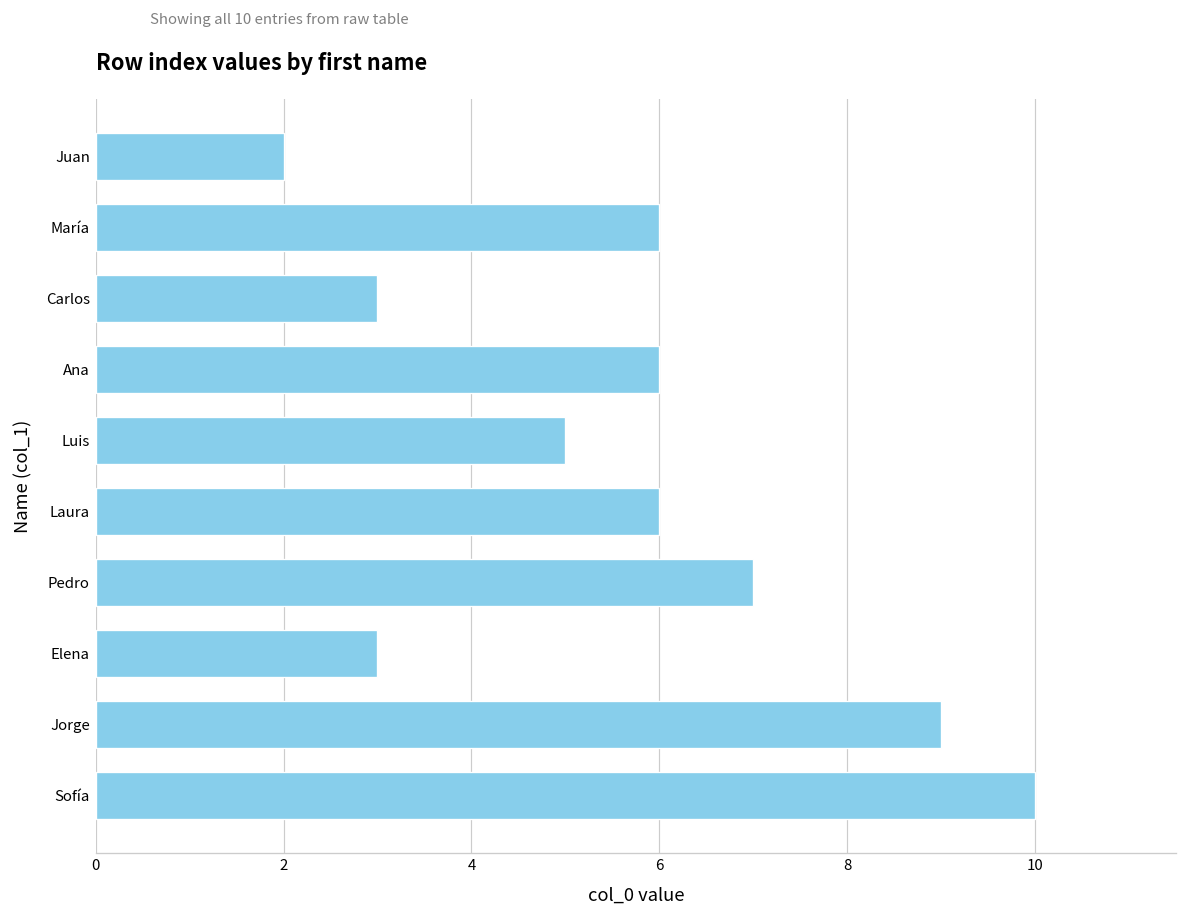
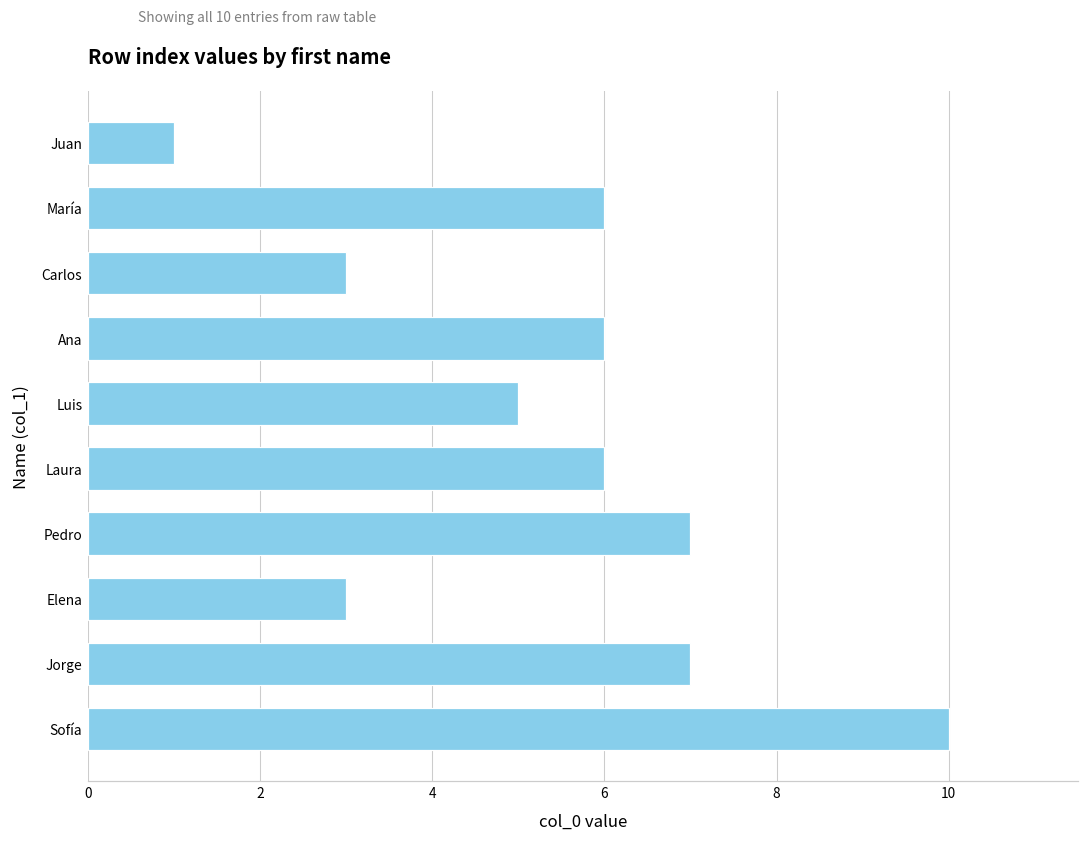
Juan: 2 -> 1
Jorge: 9 -> 7
